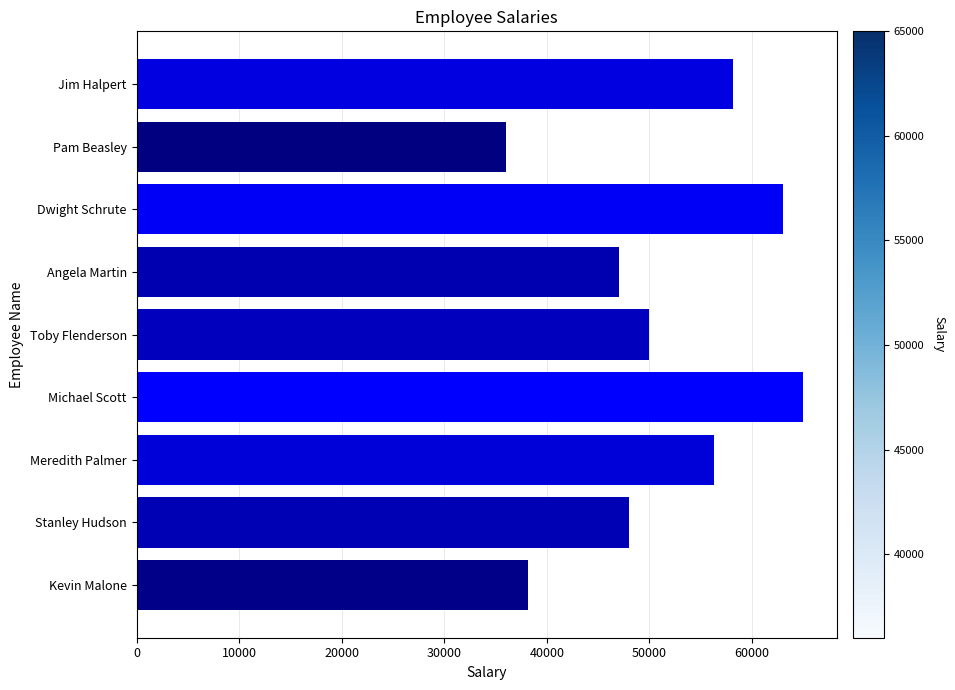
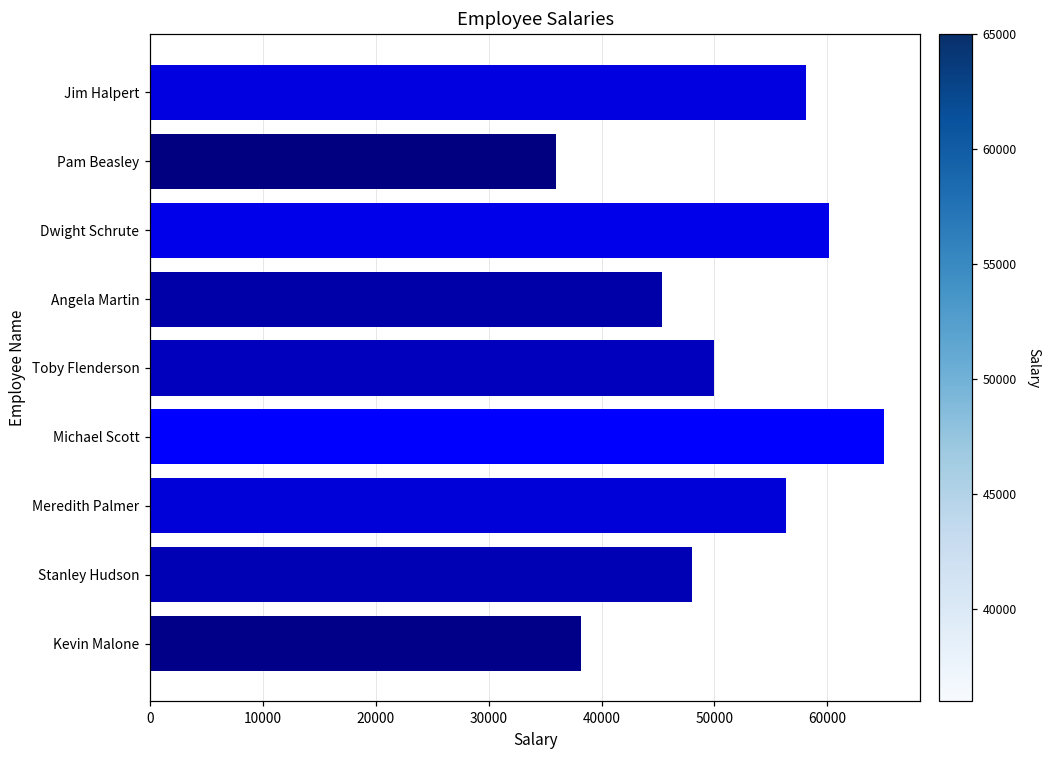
Dwight Schrute: 63000 -> 60100
Angela Martin: 47000 -> 45400
